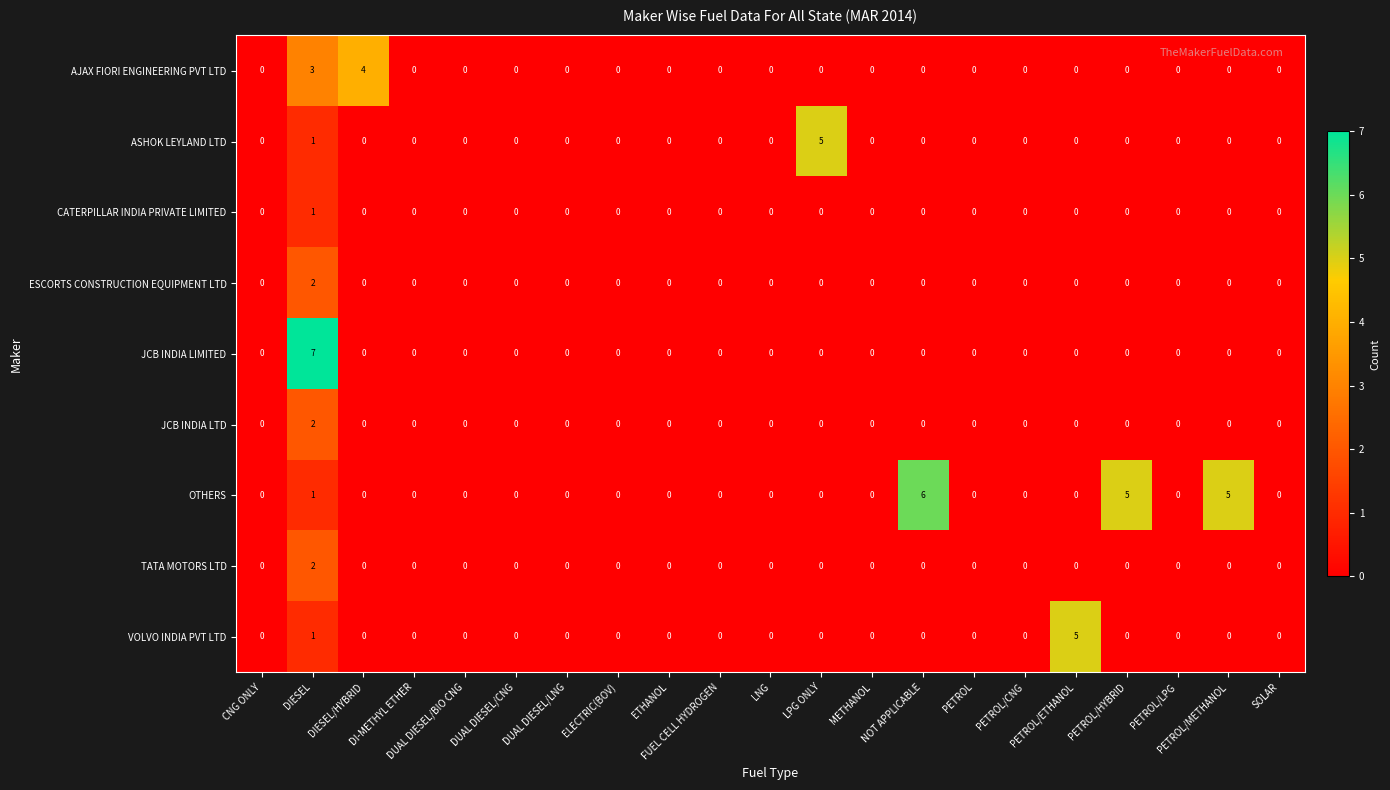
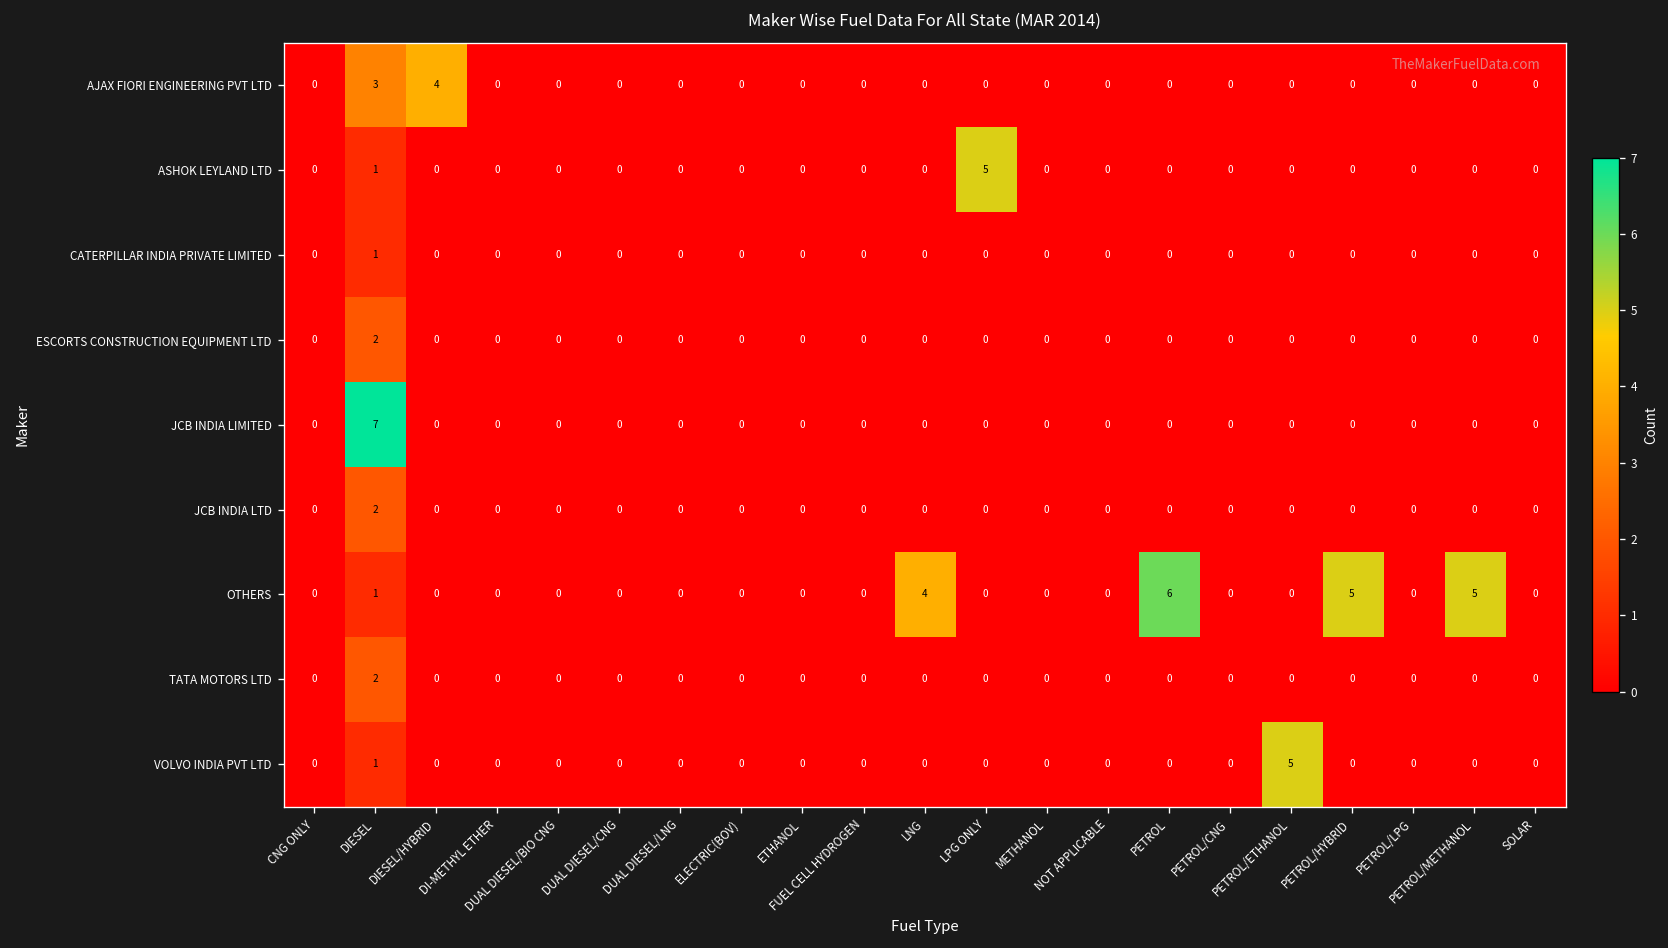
OTHERS, LNG: 0 -> 4
OTHERS, NOT APPLICABLE: 6 -> 0
OTHERS, PETROL: 0 -> 6
